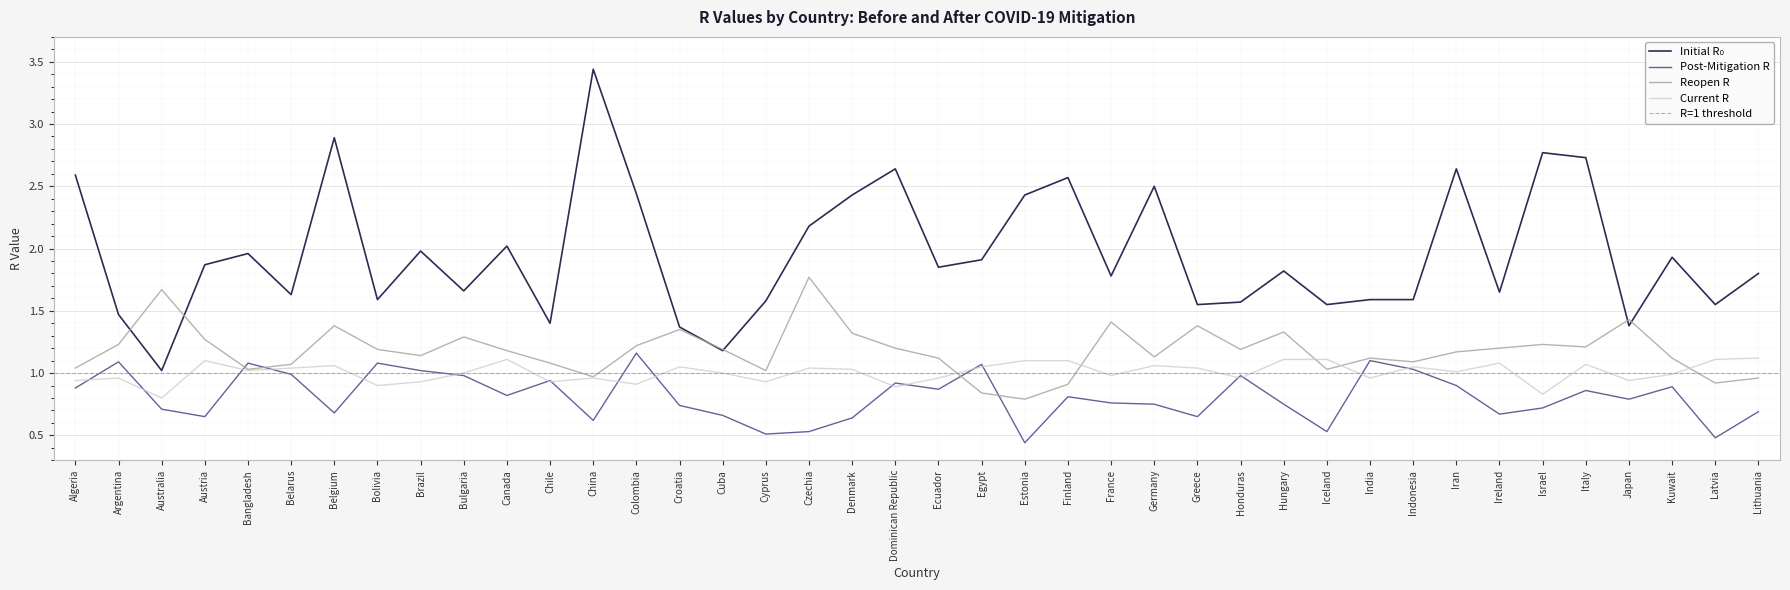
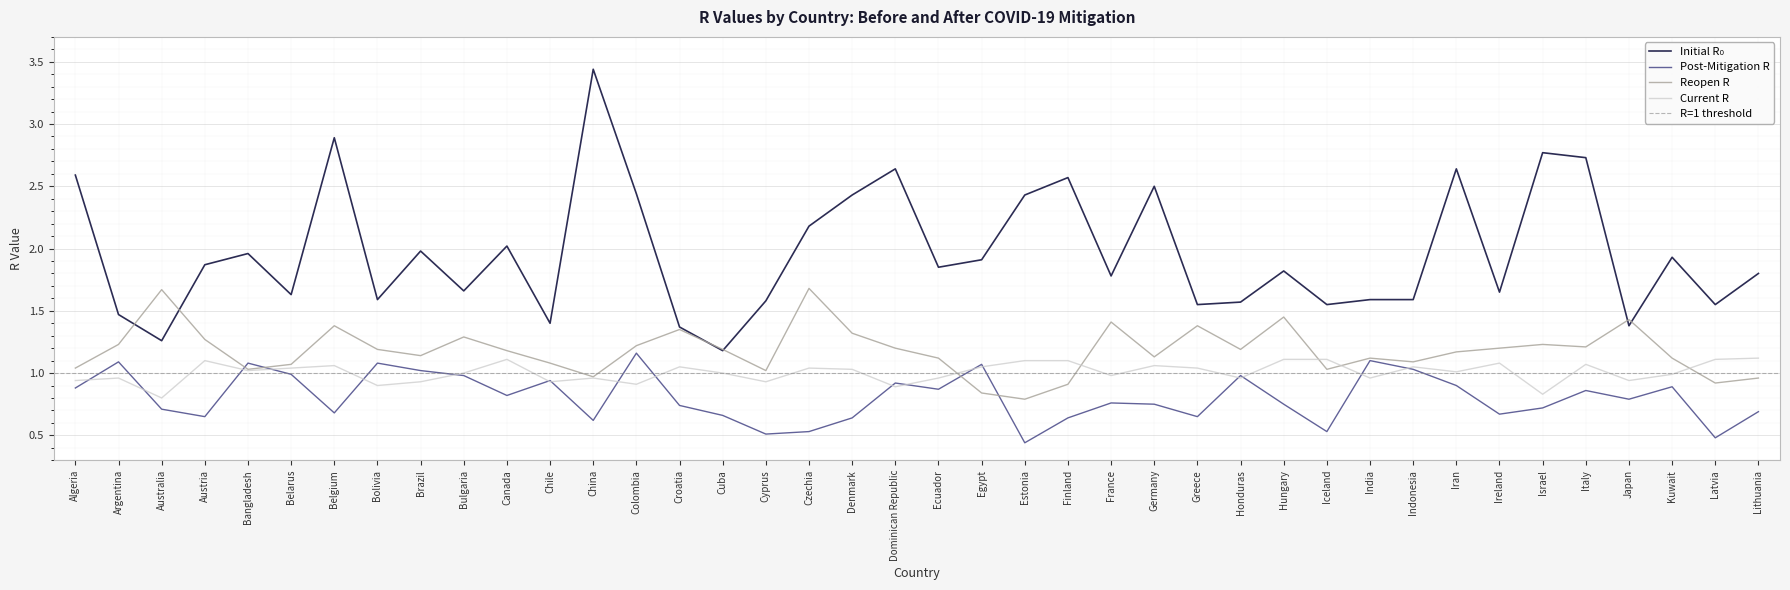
Initial R₀, Australia: 1.02 -> 1.26
Reopen R, Czechia: 1.77 -> 1.68
Post-Mitigation R, Finland: 0.81 -> 0.64
Reopen R, Hungary: 1.33 -> 1.45
